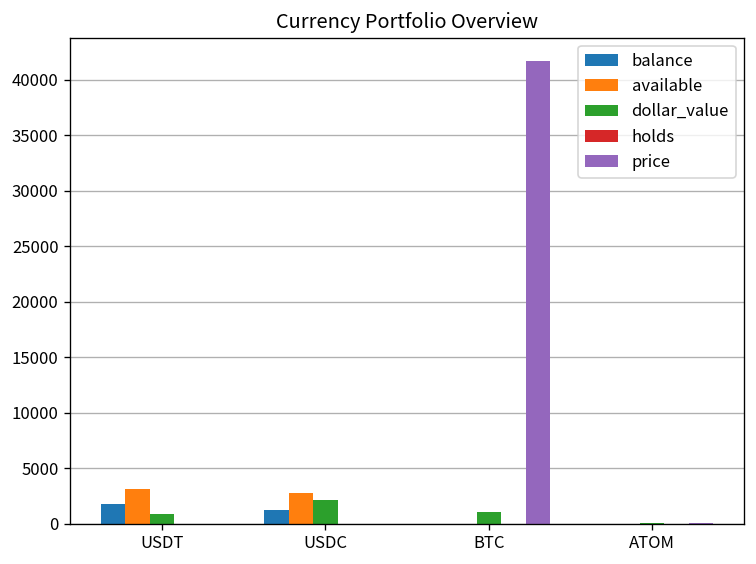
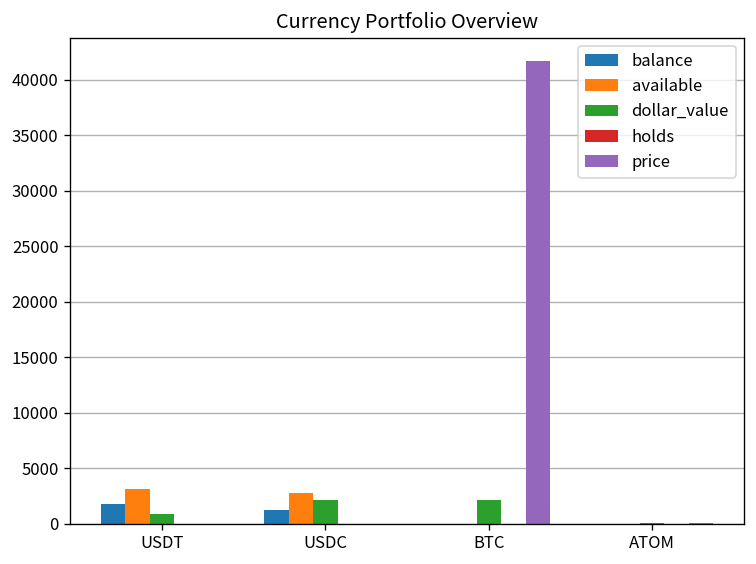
dollar_value, BTC: 1000 -> 2000
